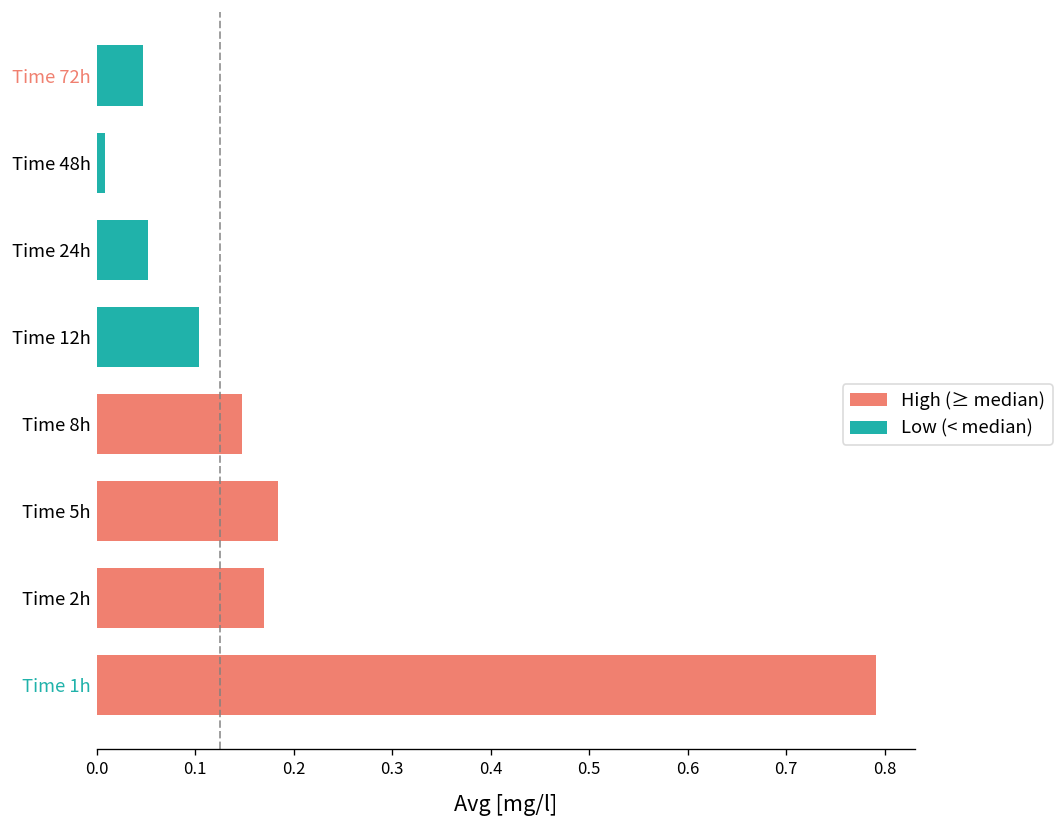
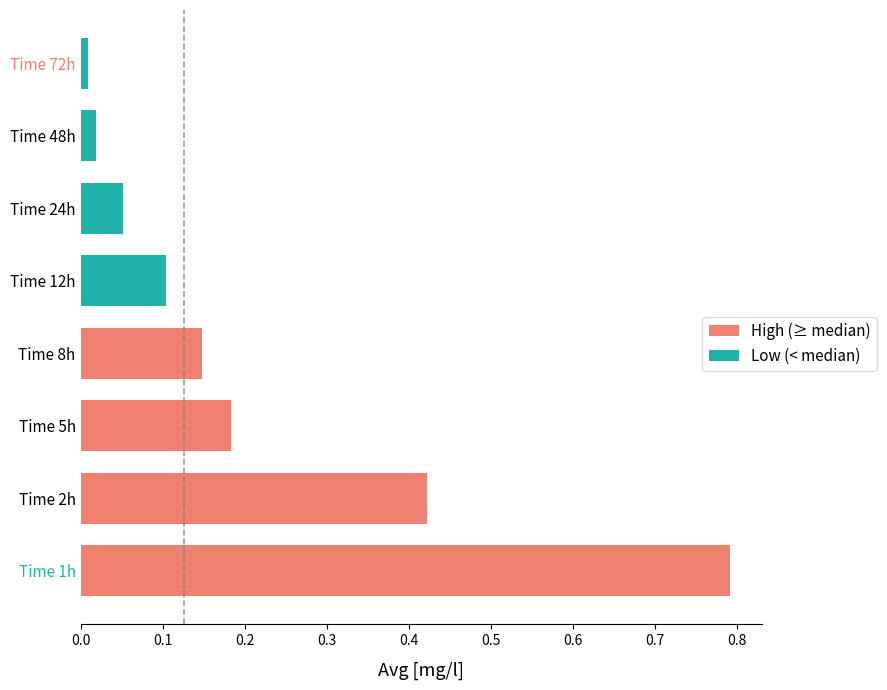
Time 72h: 0.05 -> 0.01
Time 48h: 0.01 -> 0.02
Time 2h: 0.17 -> 0.42
